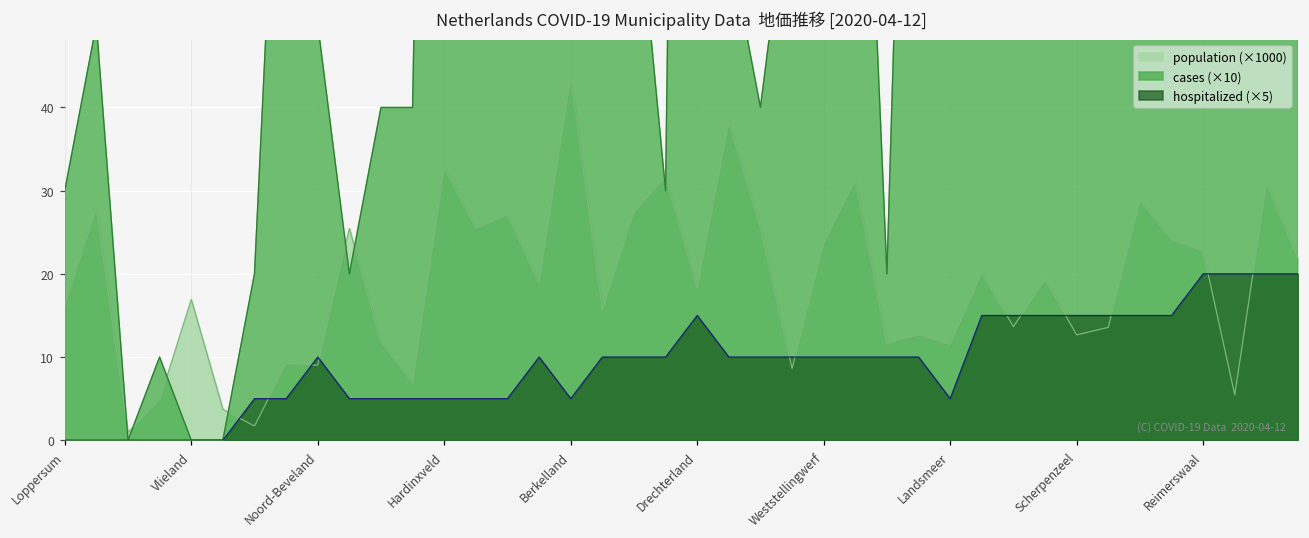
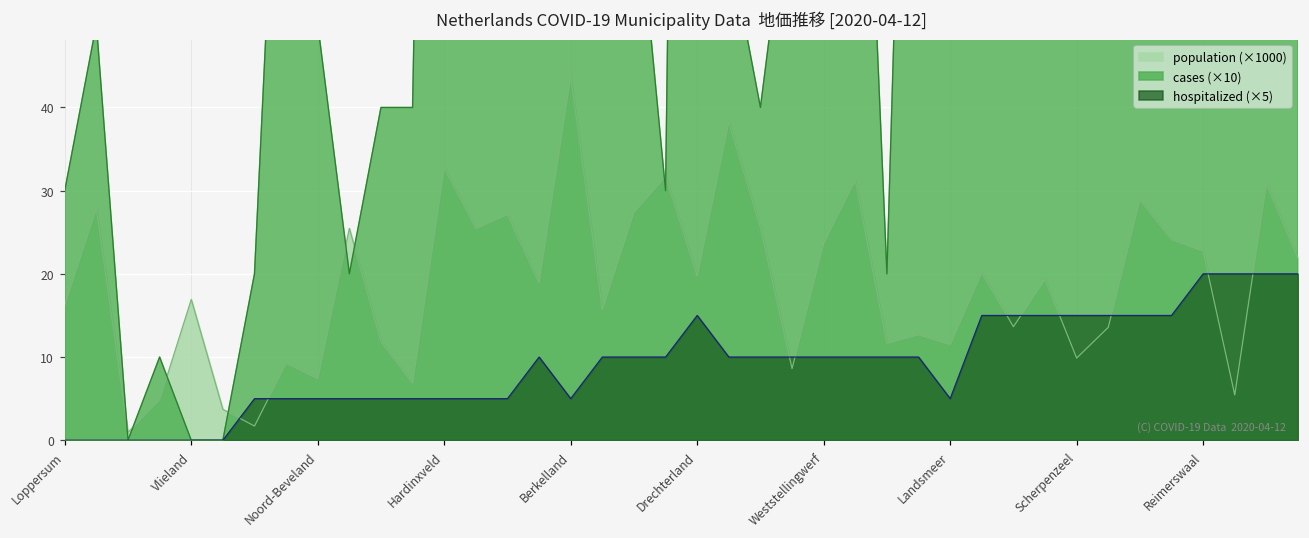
population (×1000), Noord-Beveland: 9 -> 7
hospitalized (×5), Noord-Beveland: 10 -> 5
population (×1000), Drechterland: 18 -> 20
population (×1000), Scherpenzeel: 13 -> 10
